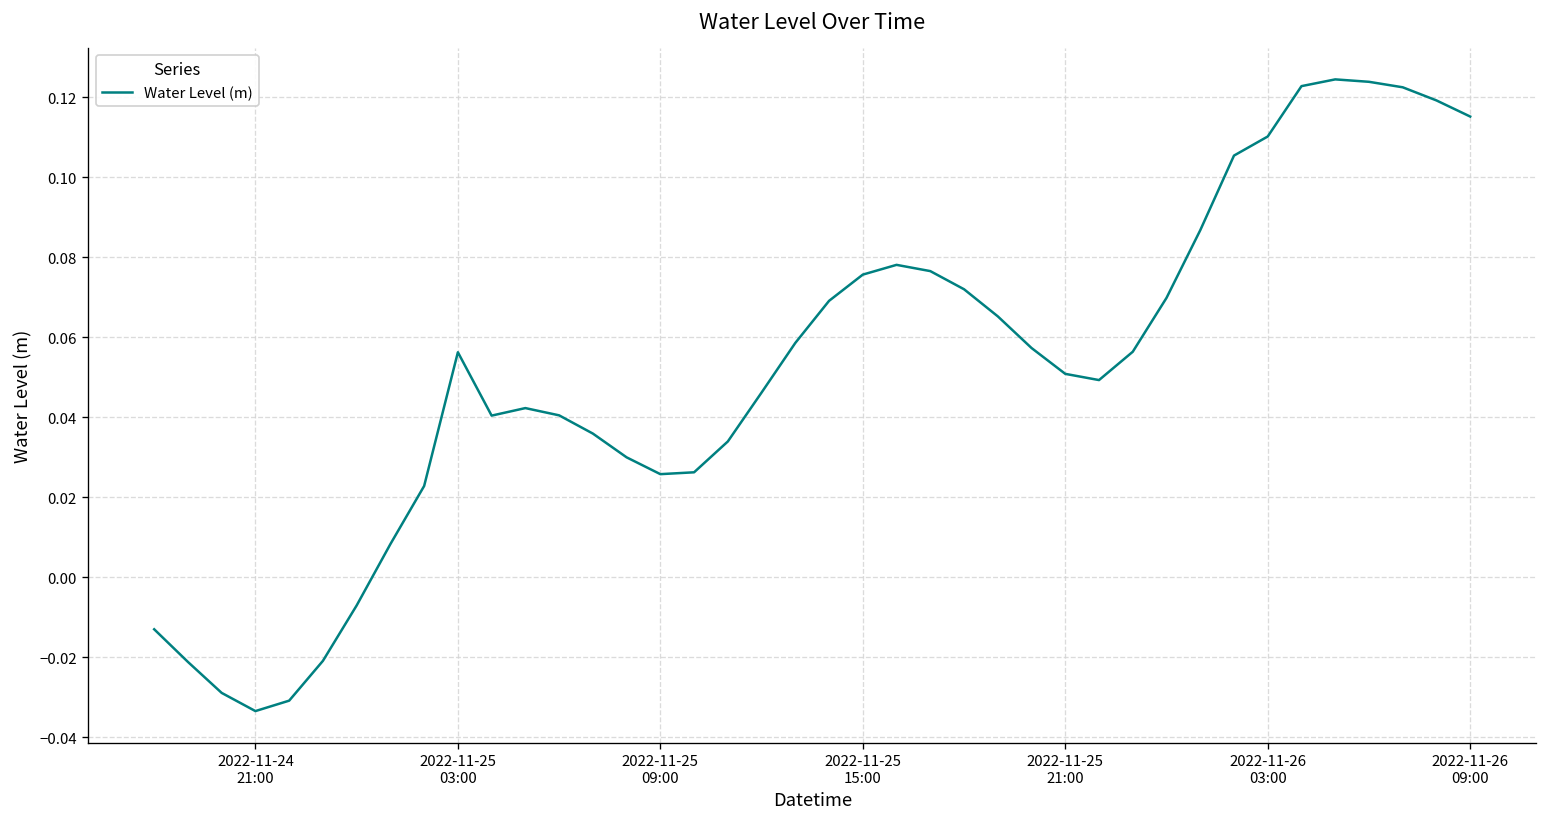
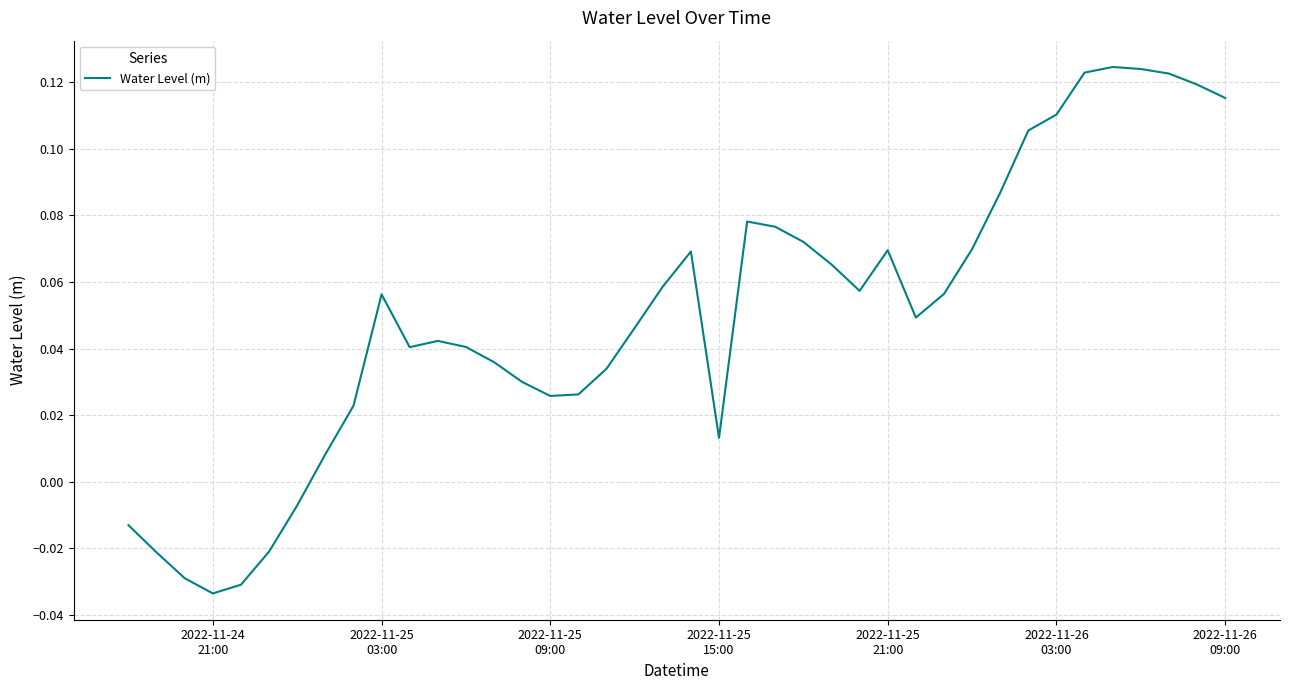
2022-11-25 15:00: 0.076 -> 0.013
2022-11-25 21:00: 0.051 -> 0.070
